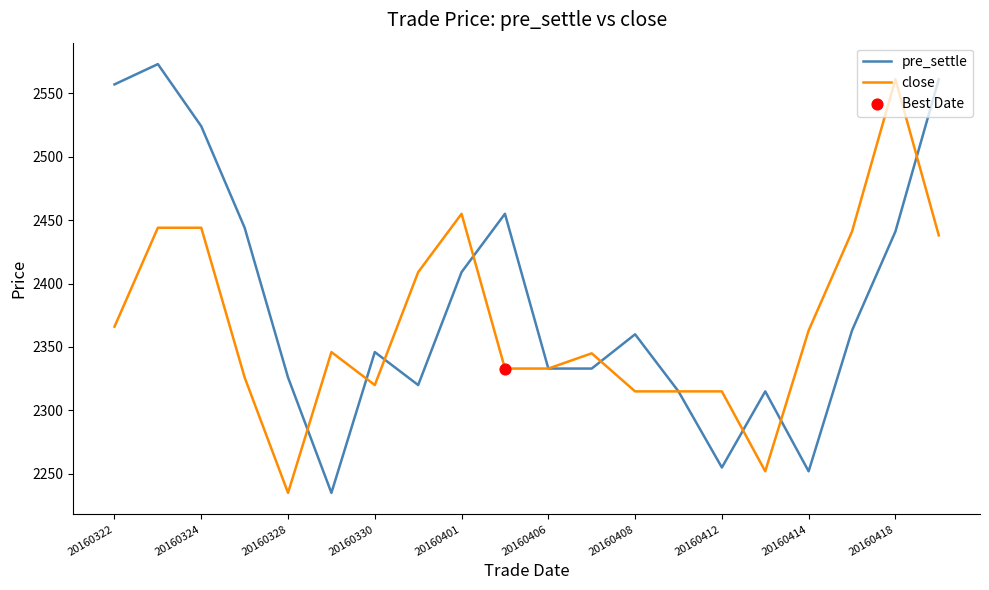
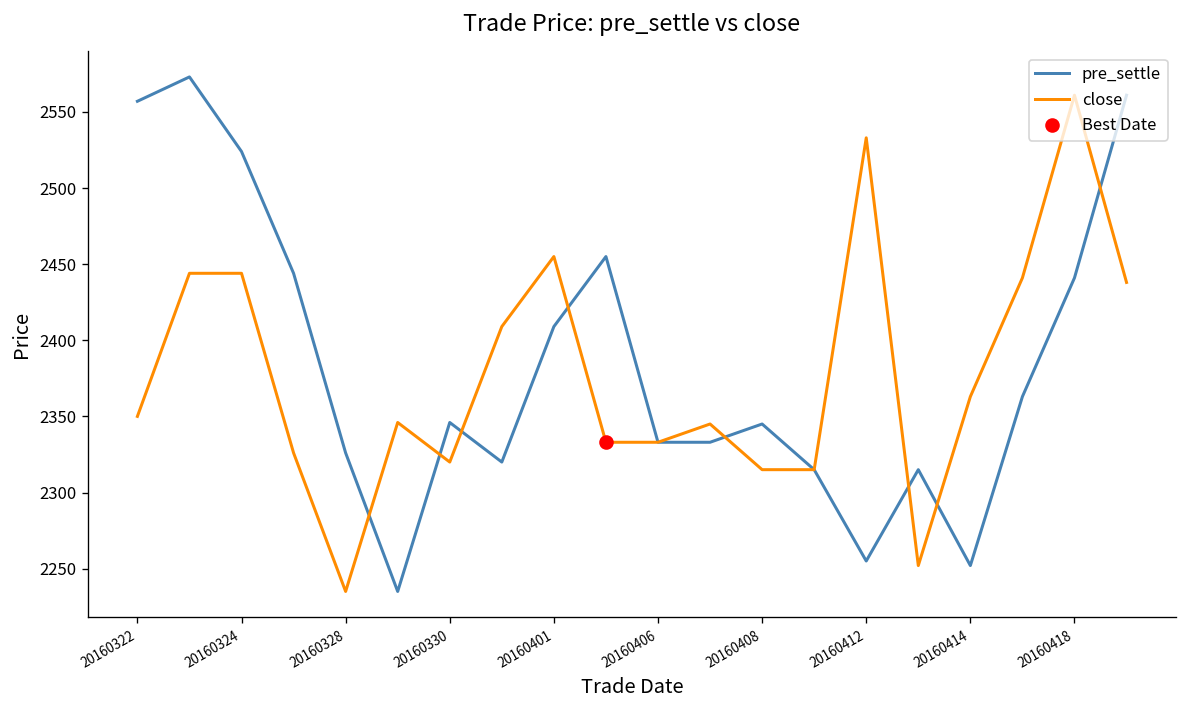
close, 20160322: 2366 -> 2350
pre_settle, 20160408: 2360 -> 2345
close, 20160412: 2315 -> 2533
